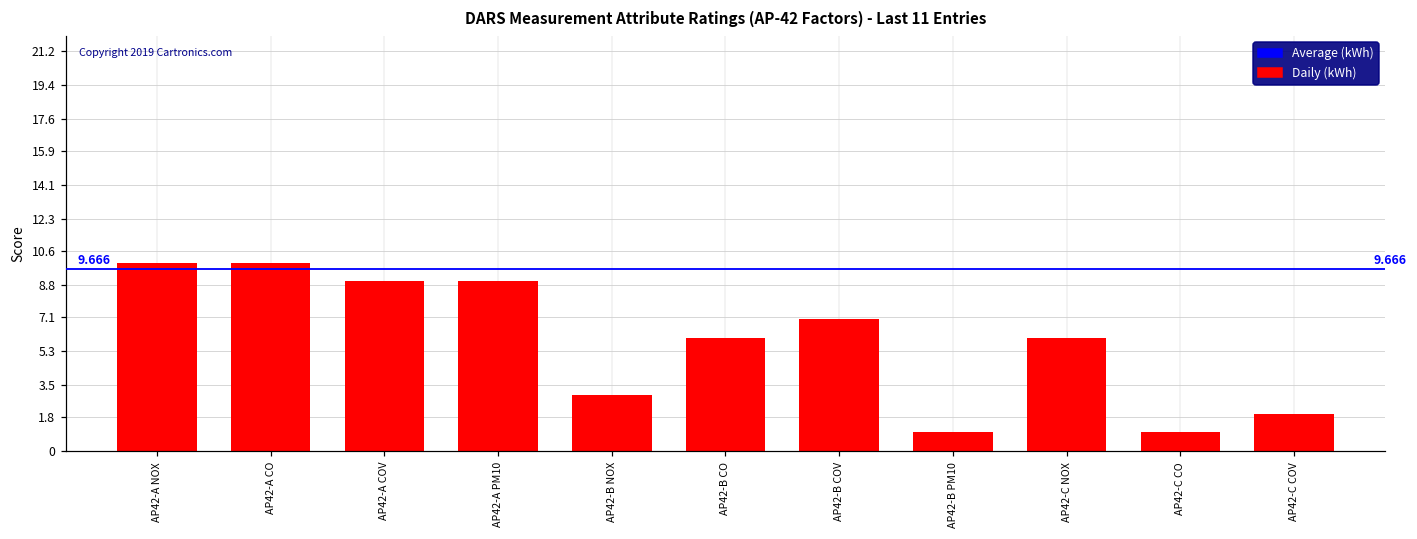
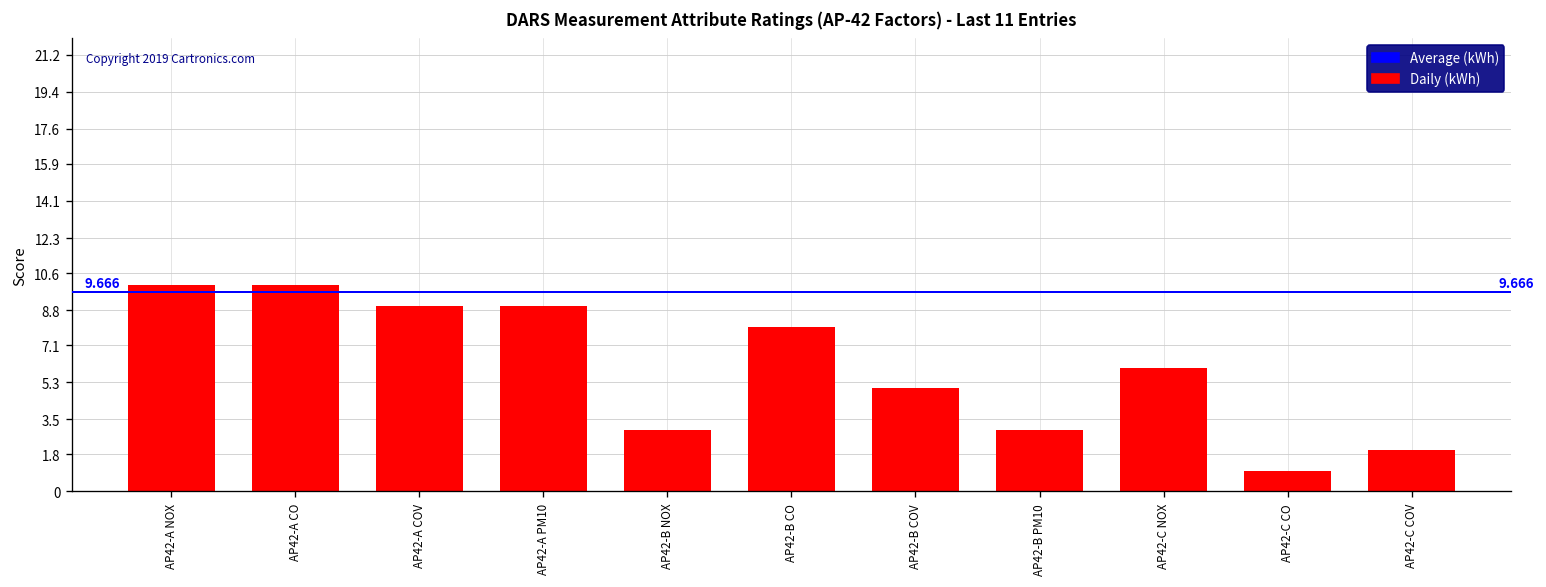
AP42-B CO: 6 -> 8
AP42-B COV: 7 -> 5
AP42-B PM10: 1 -> 3
